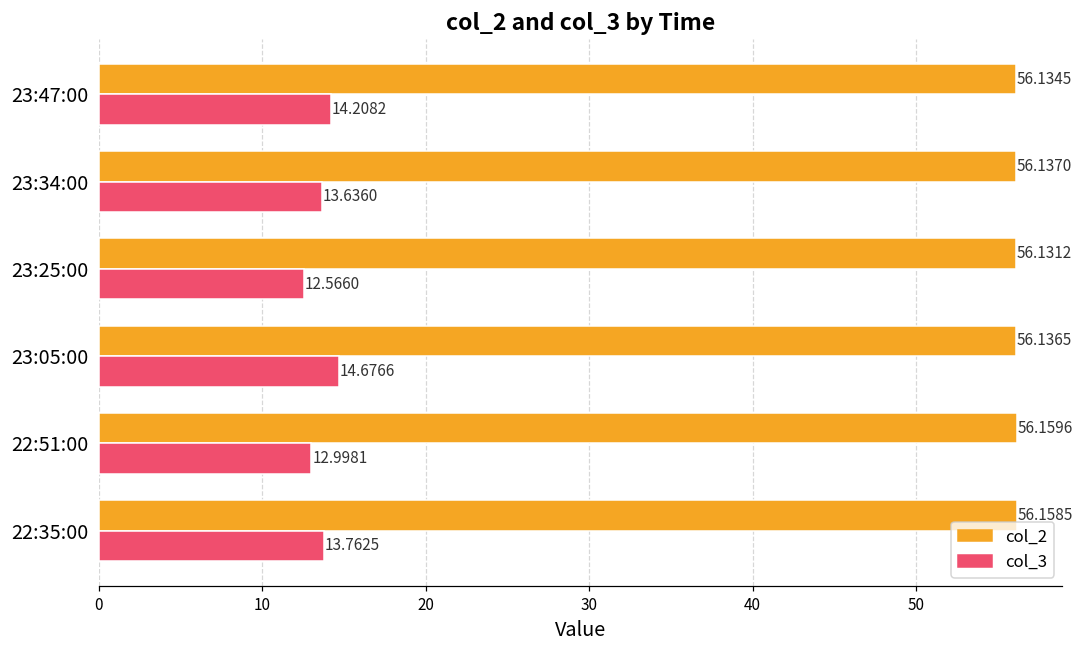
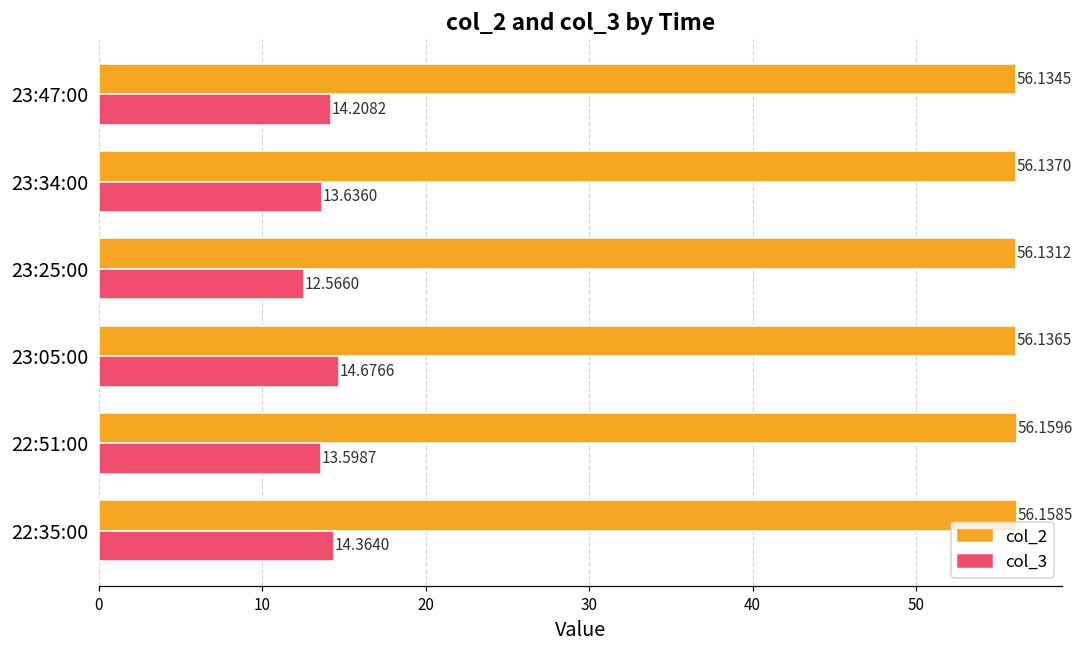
col_3, 22:51:00: 12.9981 -> 13.5987
col_3, 22:35:00: 13.7625 -> 14.3640
